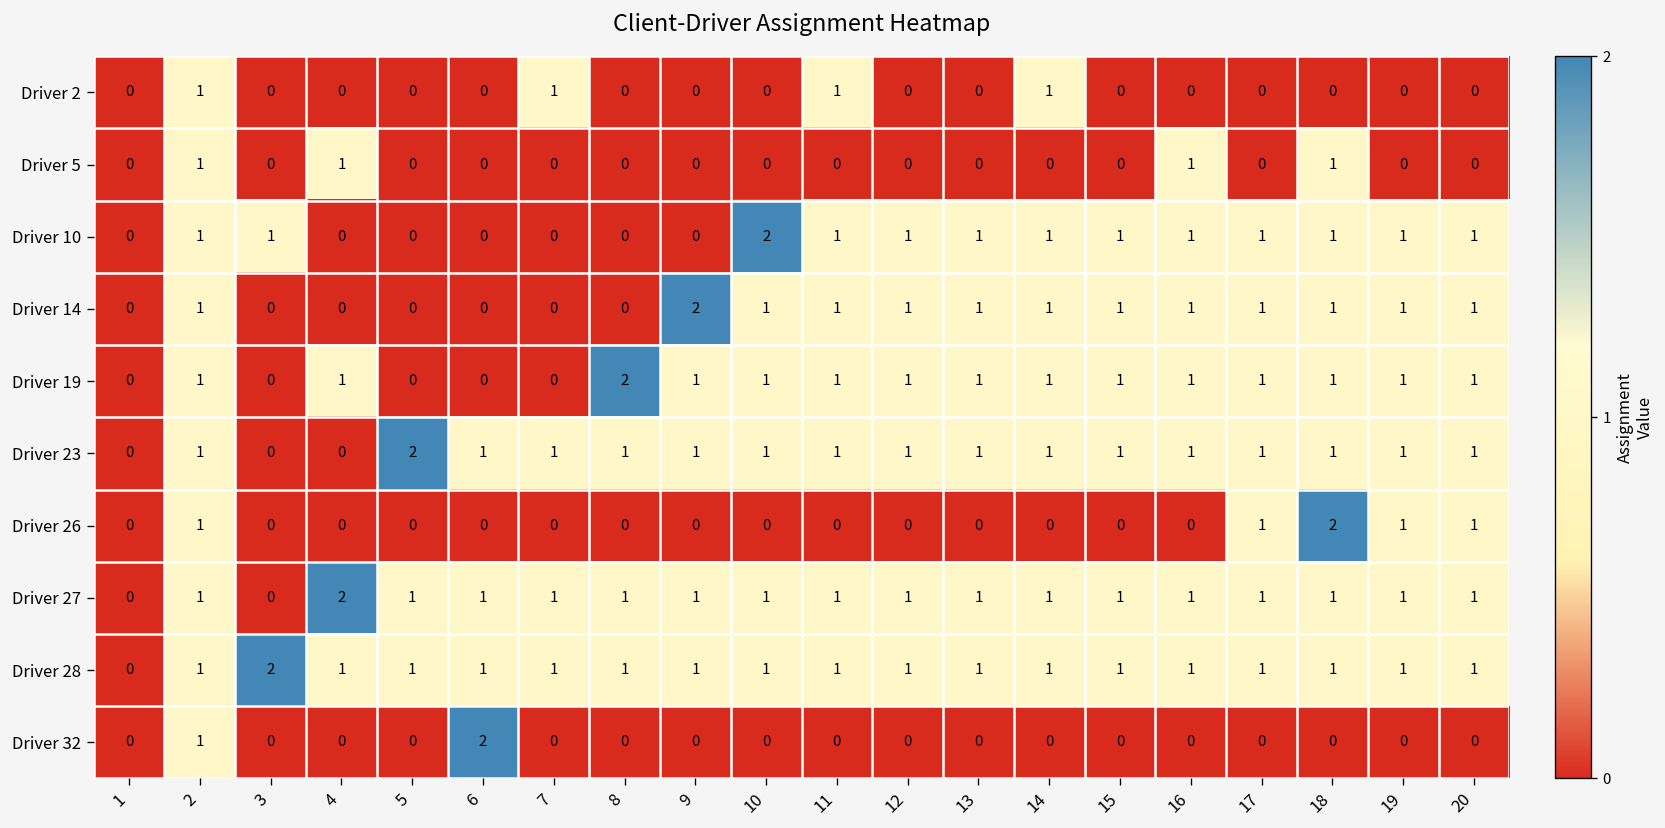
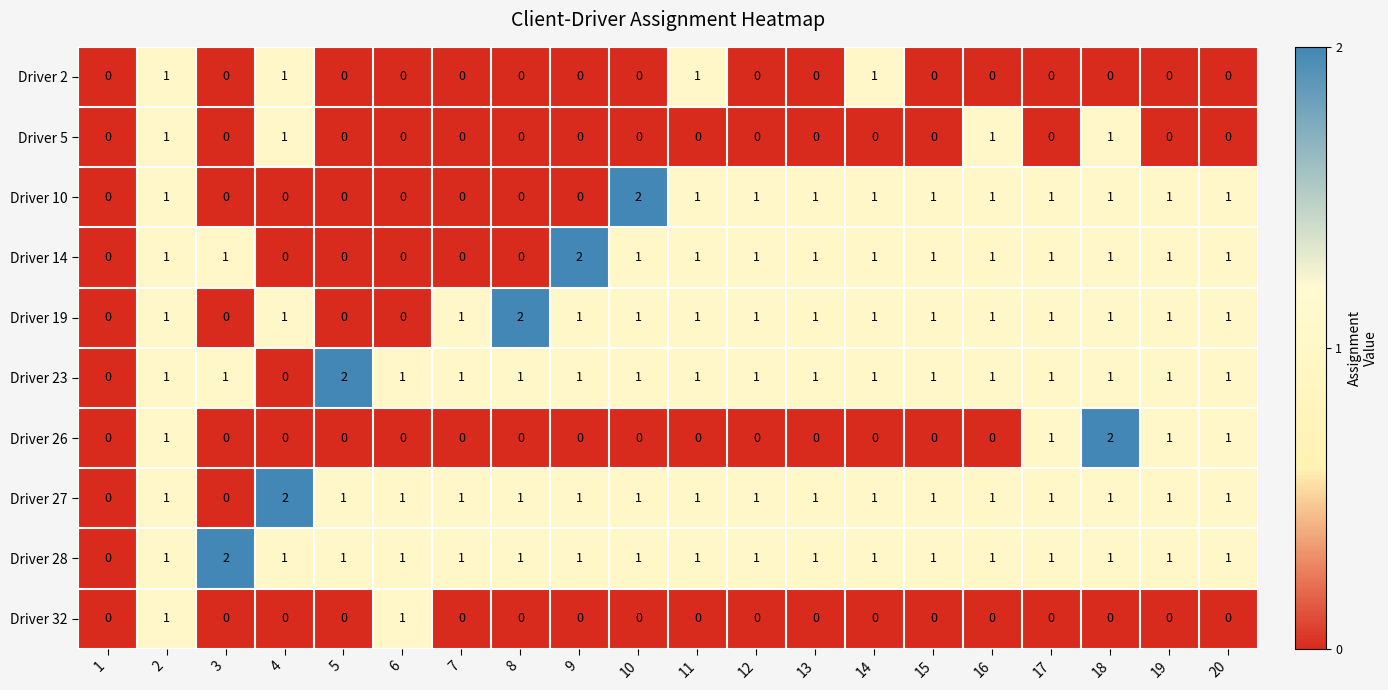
Driver 2, 4: 0 -> 1
Driver 2, 7: 1 -> 0
Driver 10, 3: 1 -> 0
Driver 14, 3: 0 -> 1
Driver 19, 7: 0 -> 1
Driver 23, 3: 0 -> 1
Driver 32, 6: 2 -> 1
